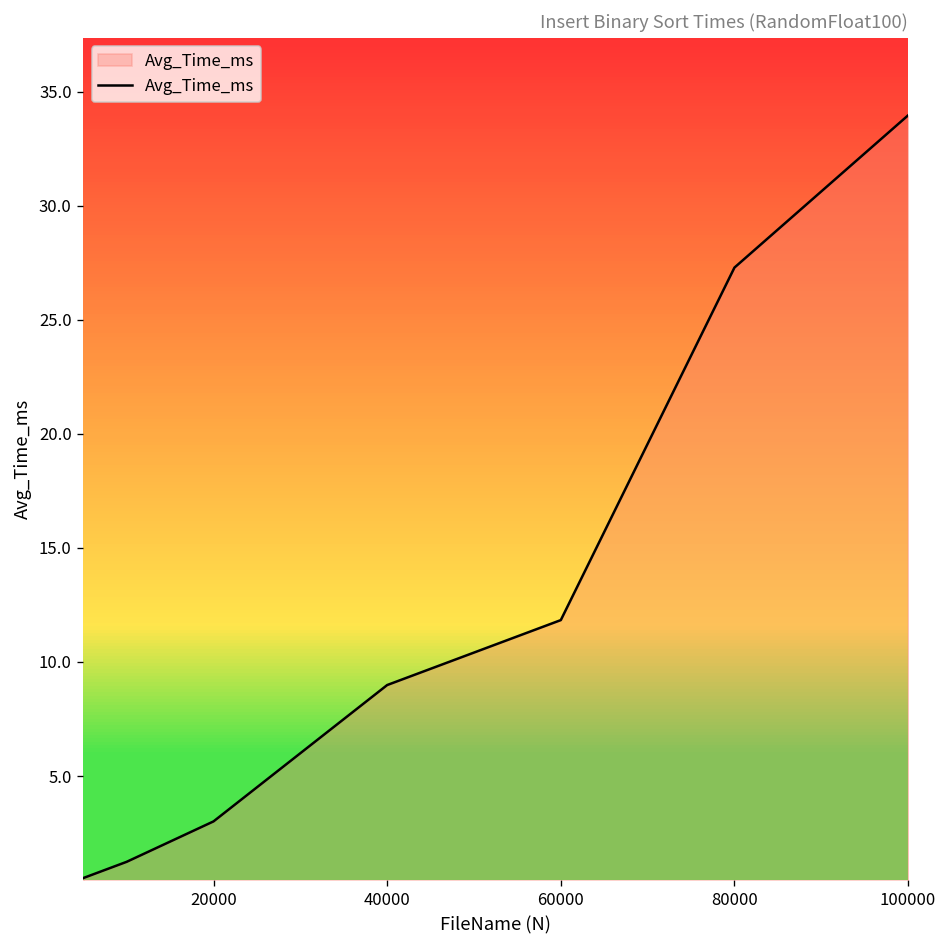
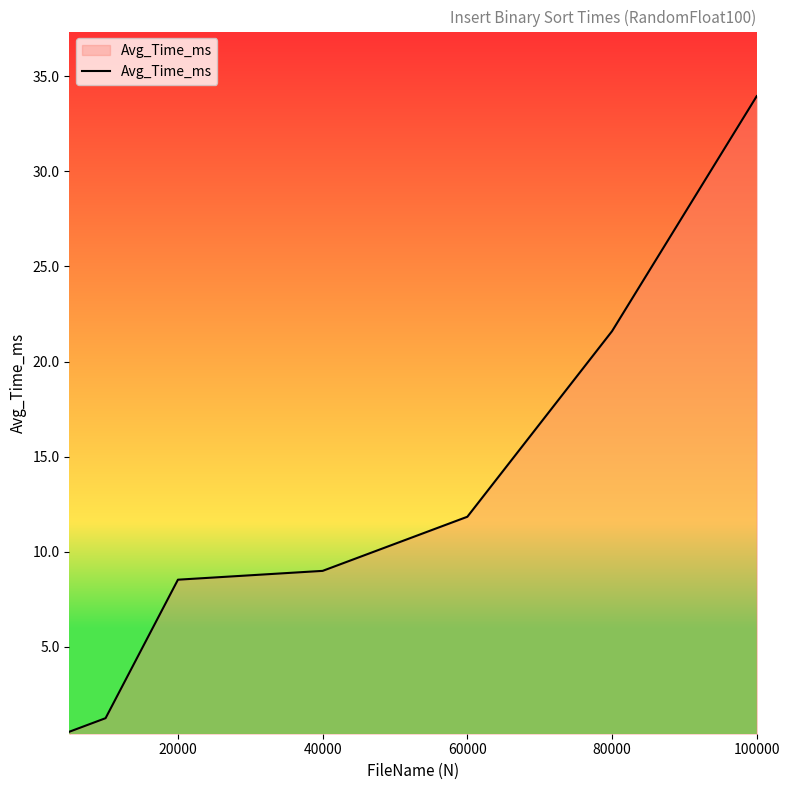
20000: 3.0 -> 8.5
80000: 27.3 -> 21.6
